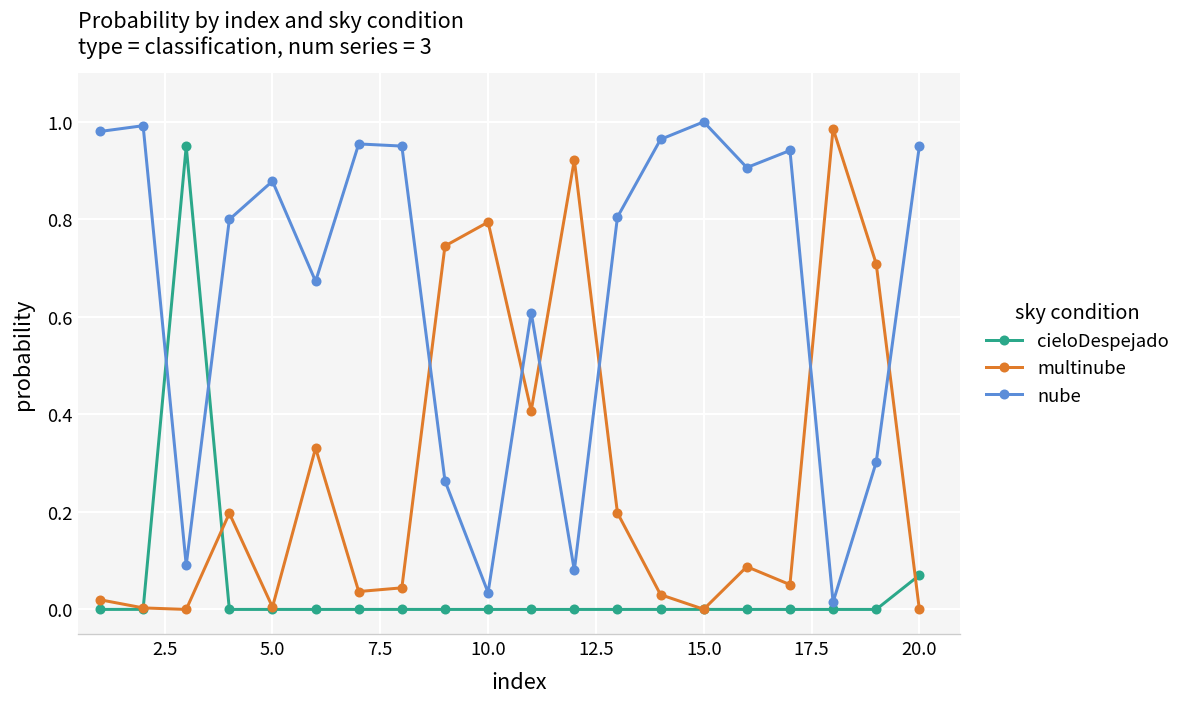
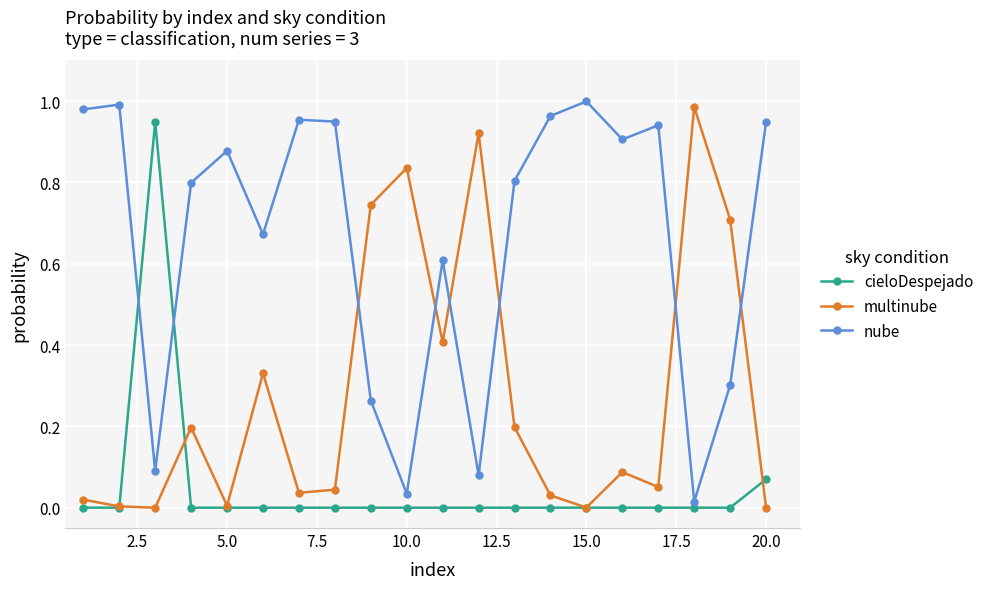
multinube, 10.0: 0.79 -> 0.84
